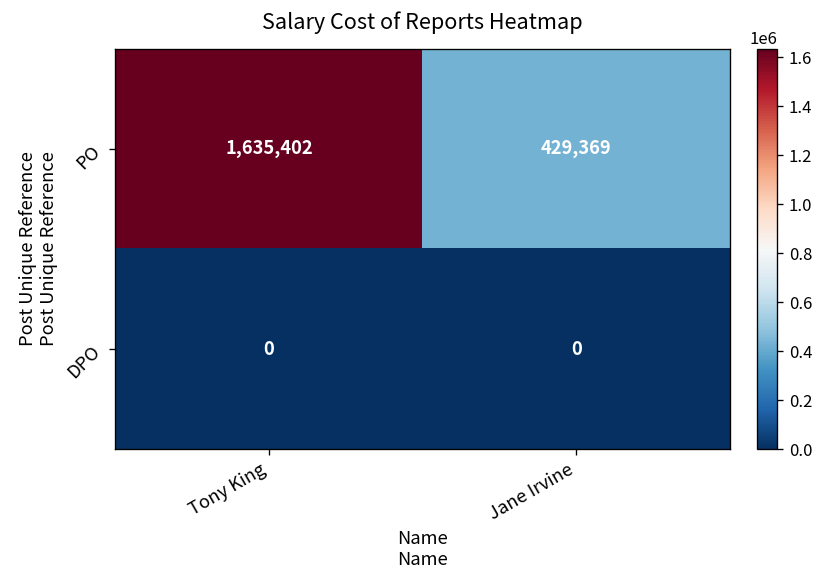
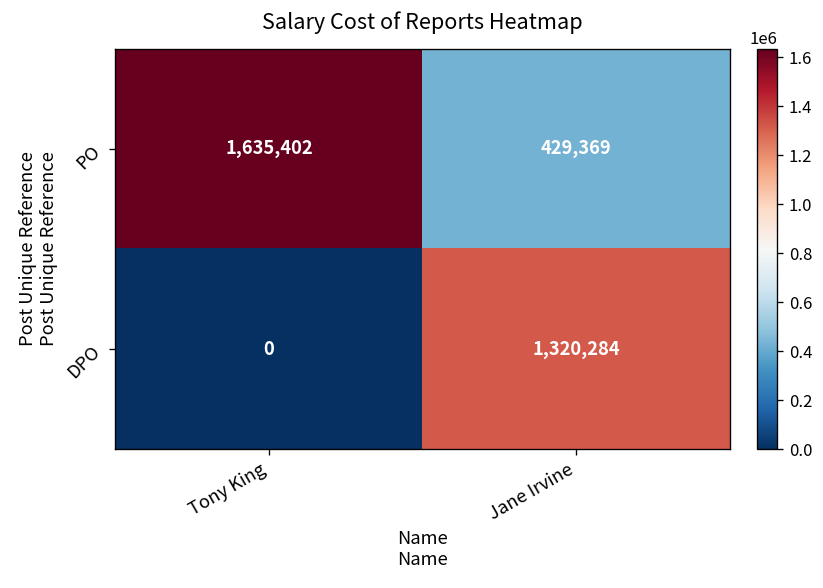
DPO, Jane Irvine: 0 -> 1,320,284
